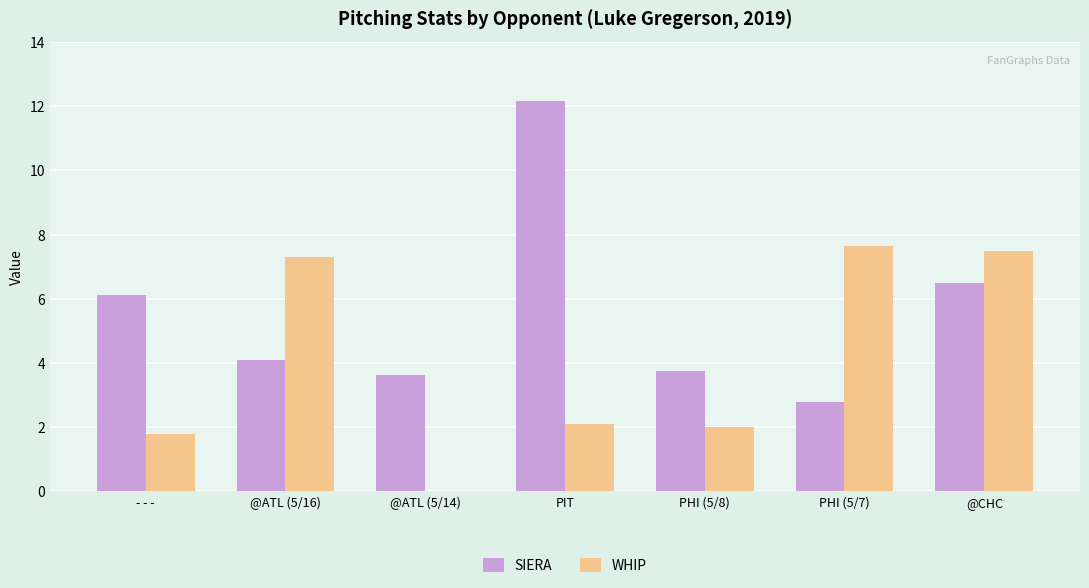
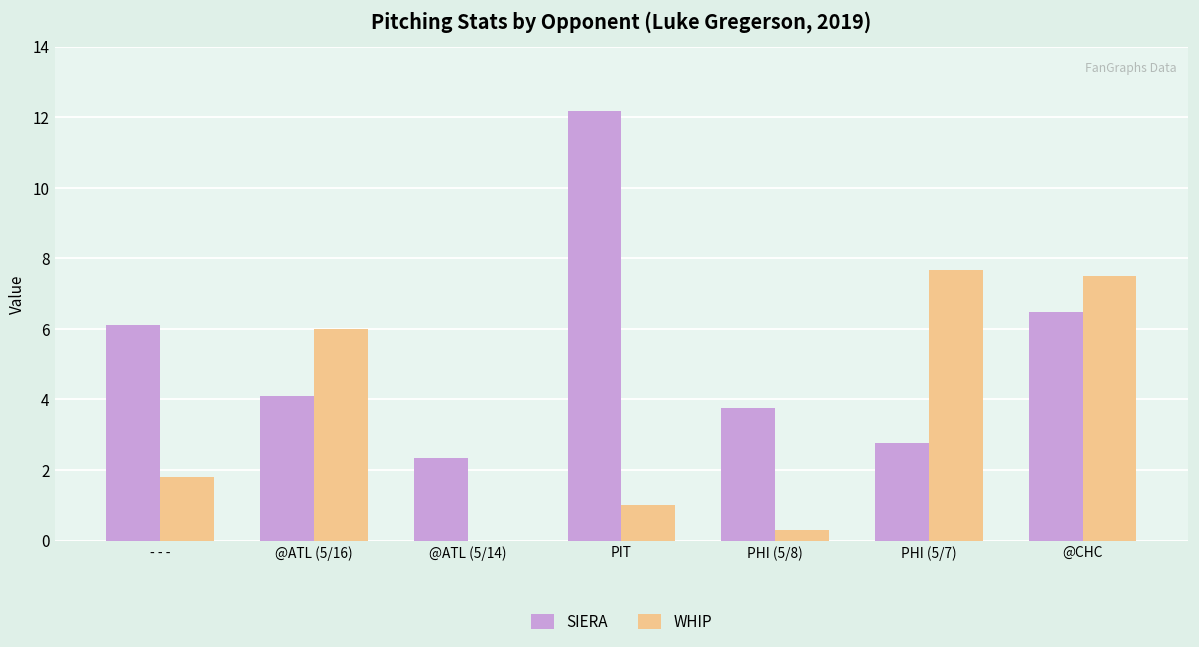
WHIP, @ATL (5/16): 7.3 -> 6.0
SIERA, @ATL (5/14): 3.6 -> 2.3
WHIP, PIT: 2.1 -> 1.0
WHIP, PHI (5/8): 2.0 -> 0.3
